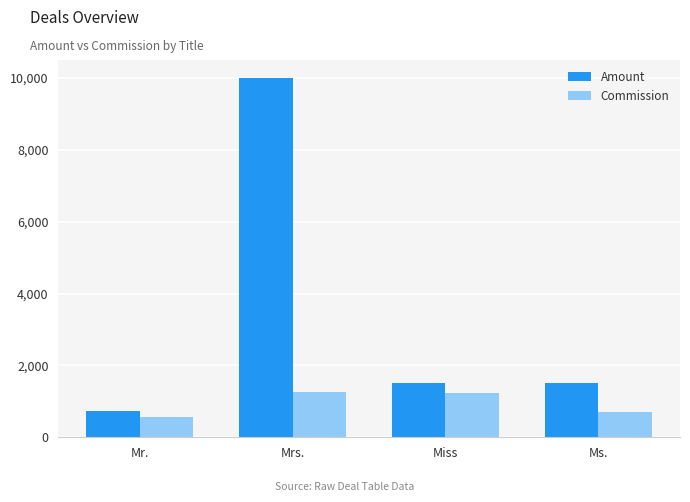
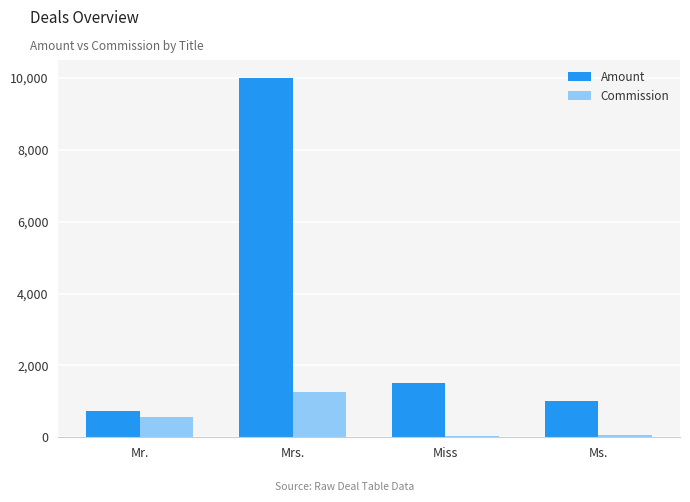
Commission, Miss: 1,200 -> 0
Amount, Ms.: 1,500 -> 1,000
Commission, Ms.: 700 -> 100
